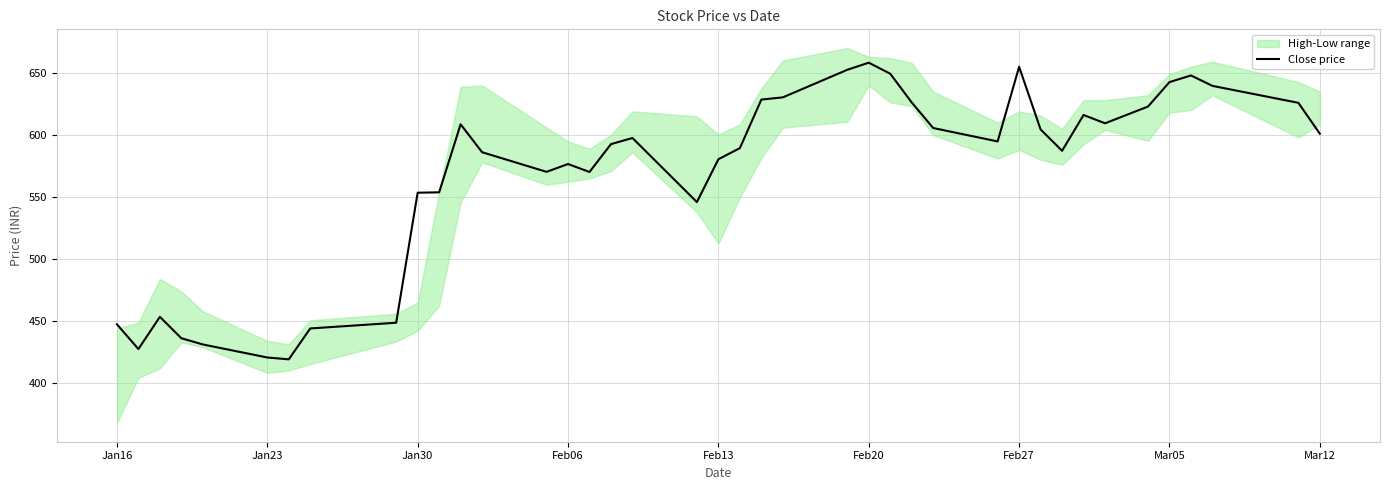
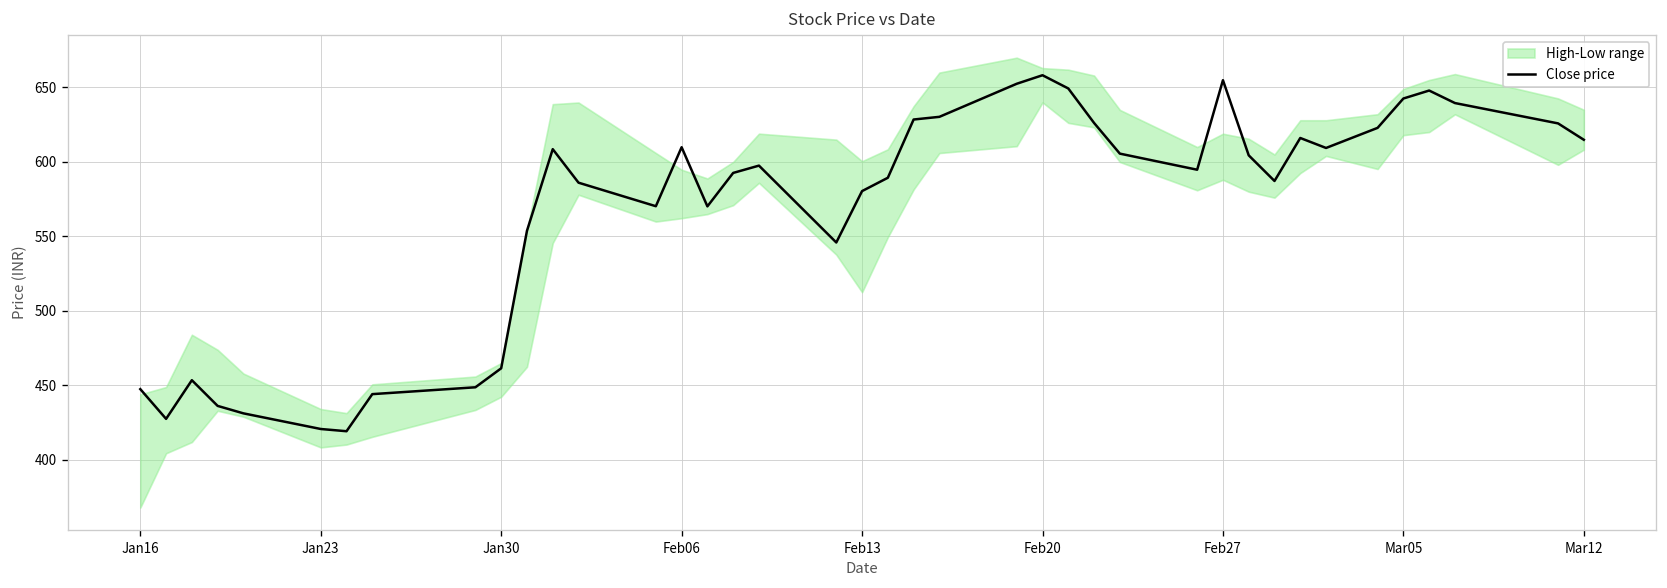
Close price, Jan30: 554 -> 462
Close price, Feb06: 577 -> 610
Close price, Mar12: 601 -> 615
